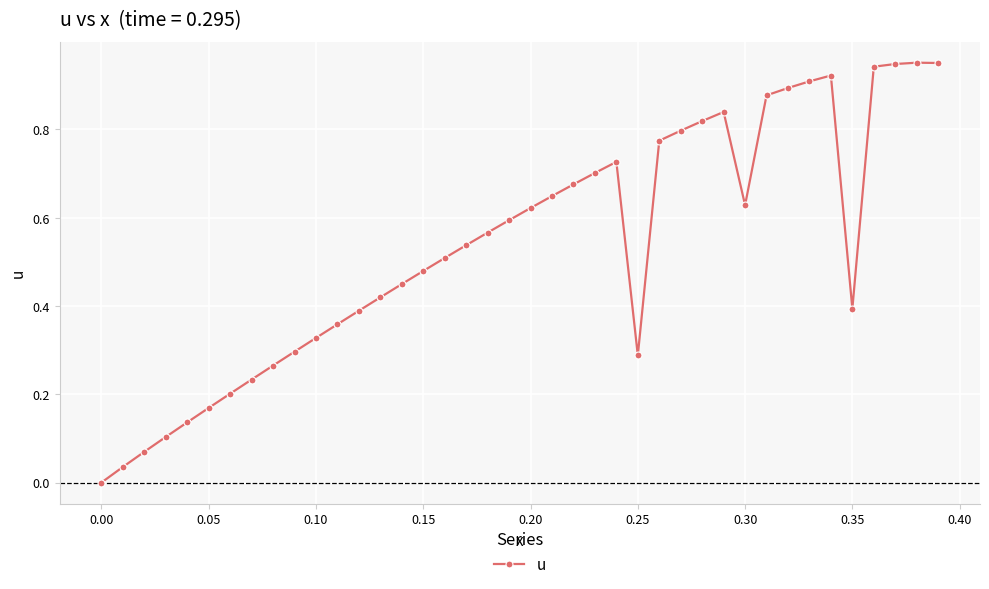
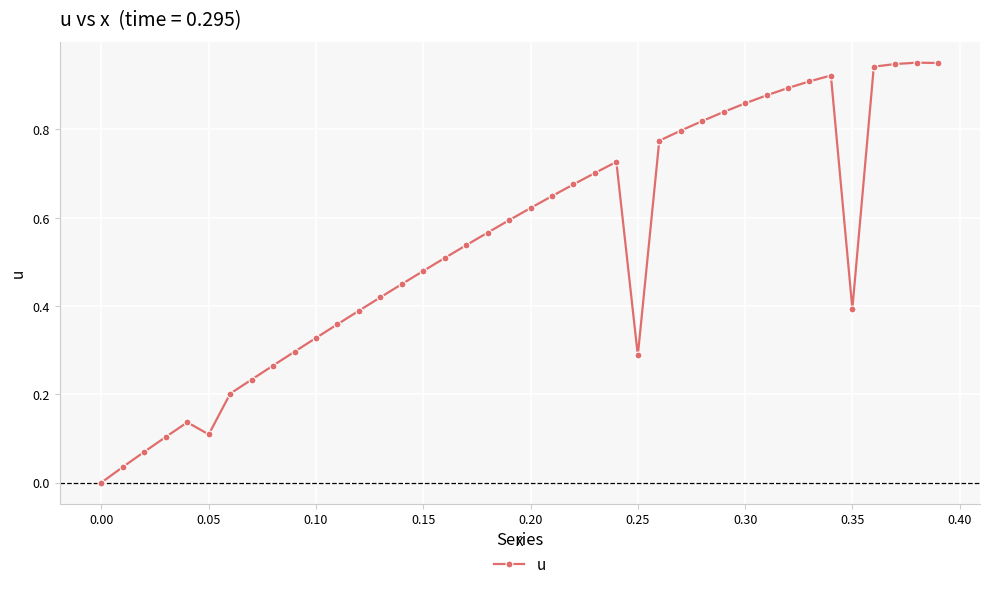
0.05: 0.17 -> 0.11
0.30: 0.63 -> 0.86
